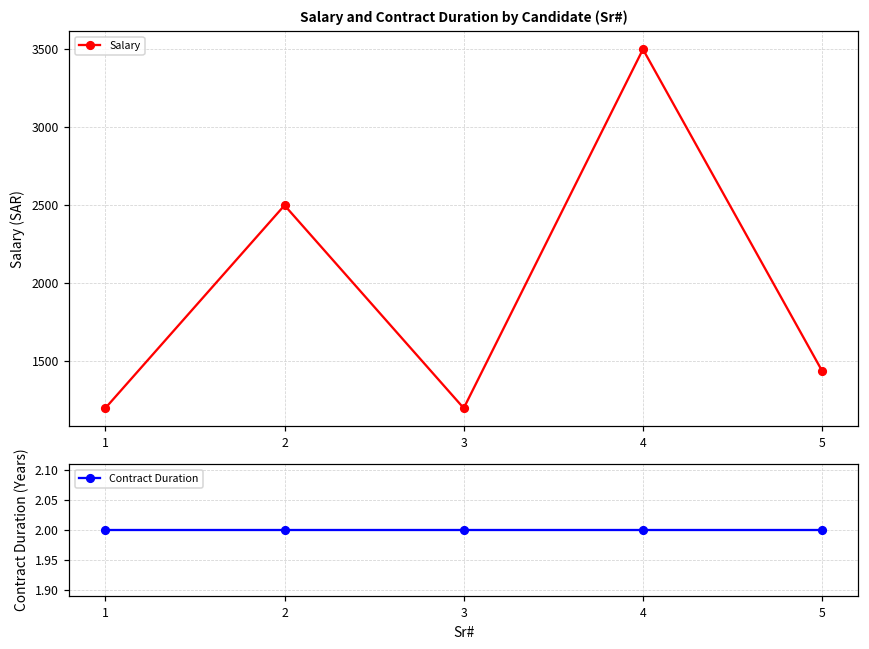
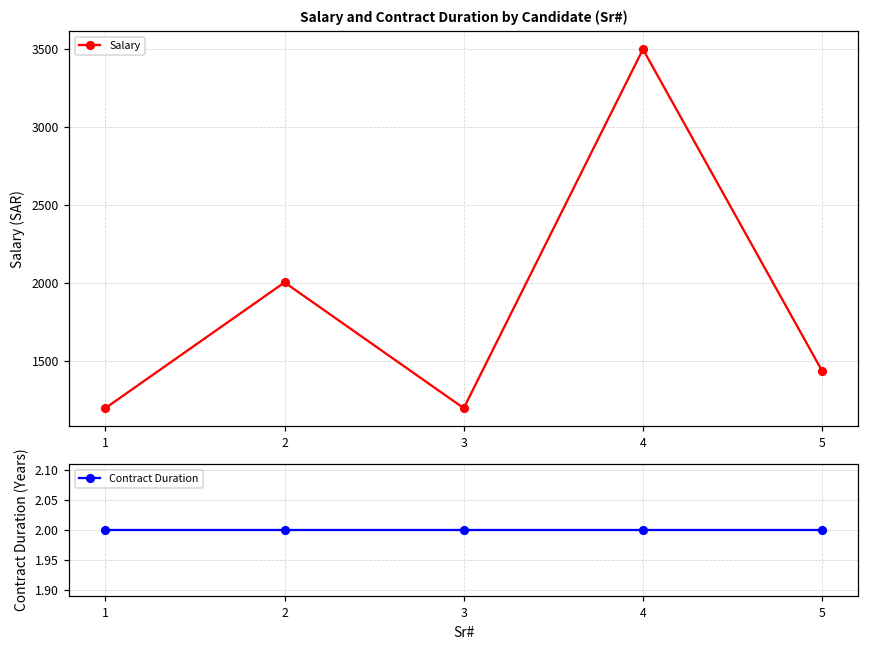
Salary and Contract Duration by Candidate (Sr#), 2: 2500 -> 2010
